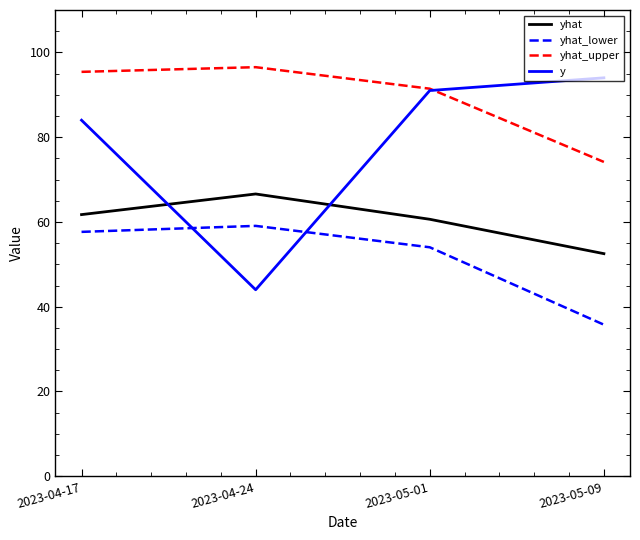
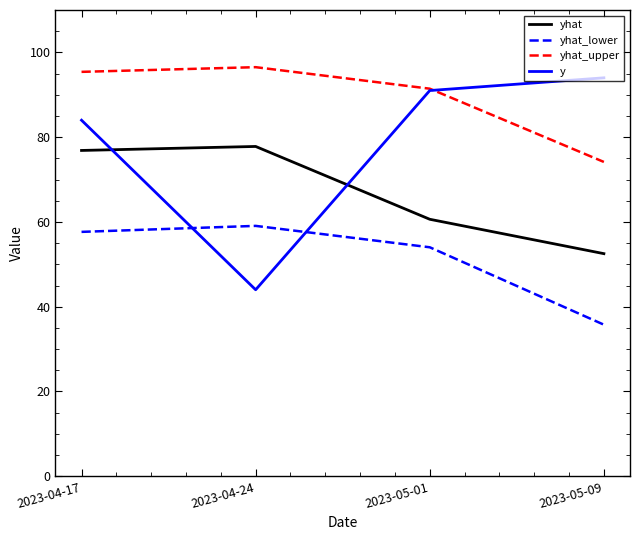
yhat, 2023-04-17: 62 -> 77
yhat, 2023-04-24: 67 -> 78
